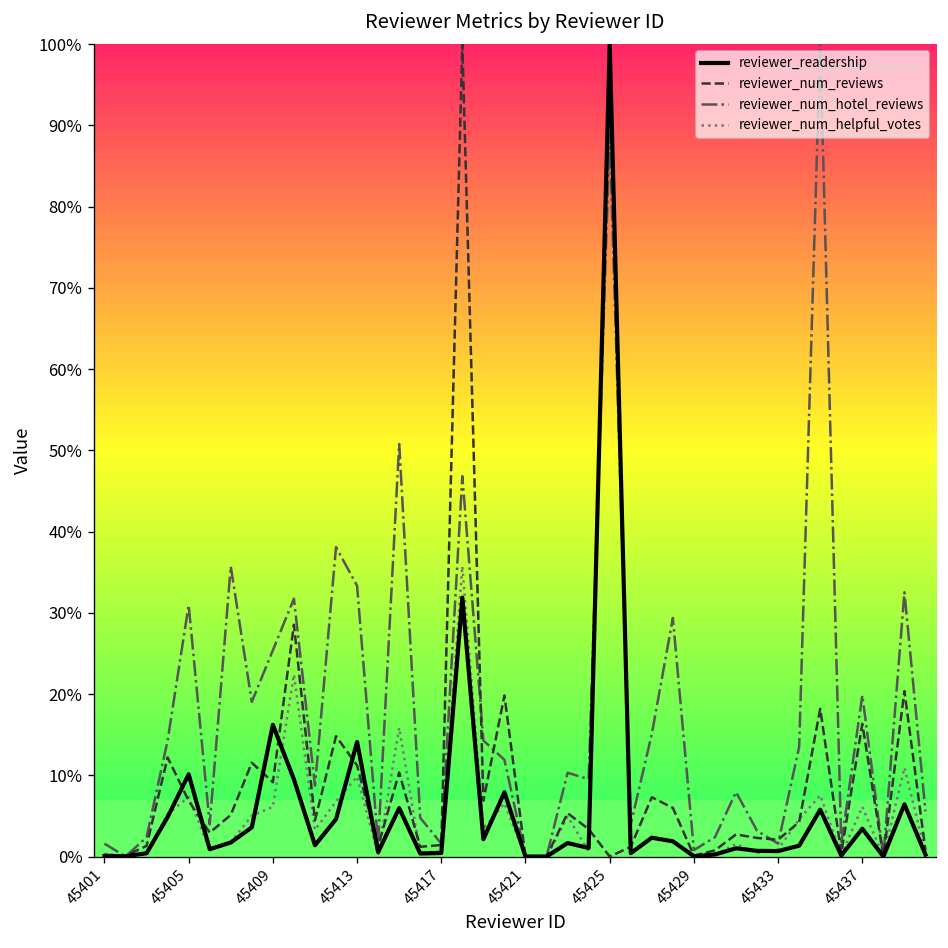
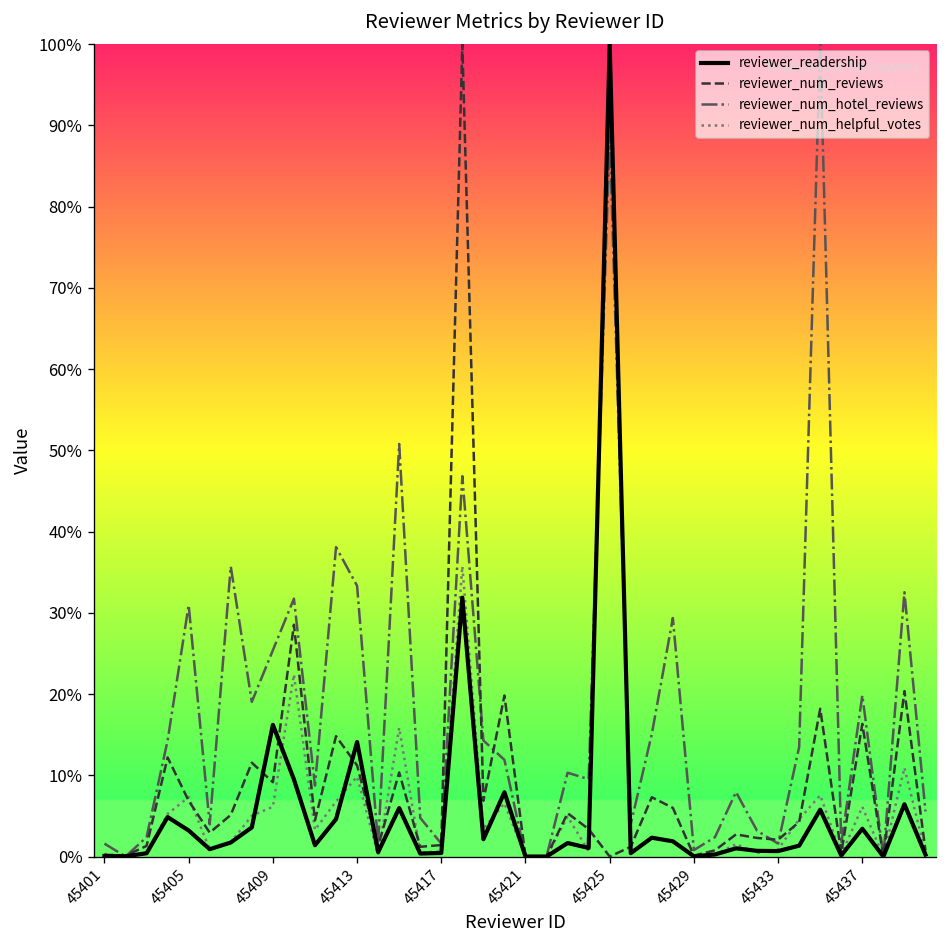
reviewer_readership, 45405: 10% -> 3%
